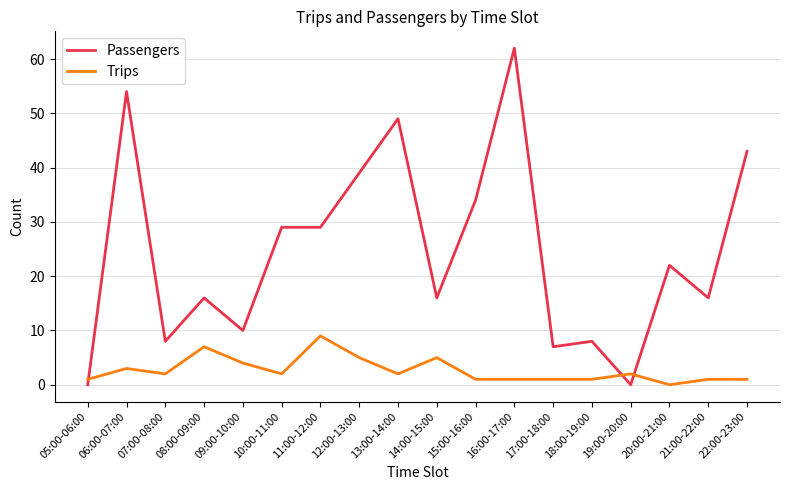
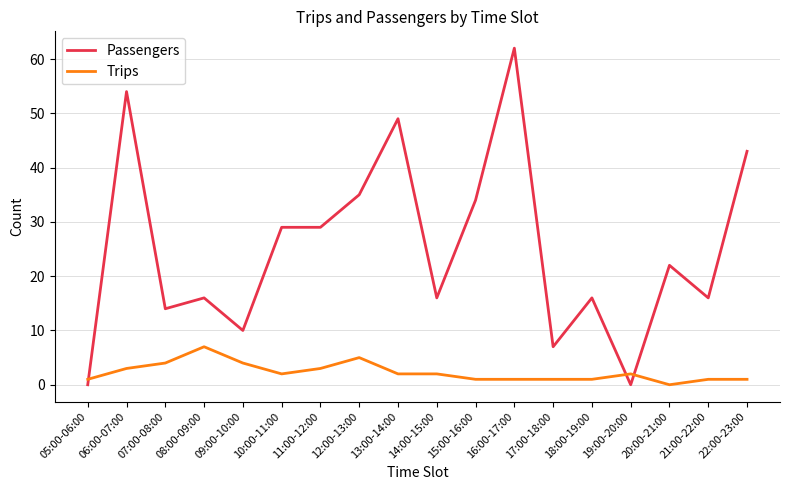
Passengers, 07:00-08:00: 8 -> 14
Trips, 07:00-08:00: 2 -> 4
Trips, 11:00-12:00: 9 -> 3
Passengers, 12:00-13:00: 39 -> 35
Trips, 14:00-15:00: 5 -> 2
Passengers, 18:00-19:00: 8 -> 16
